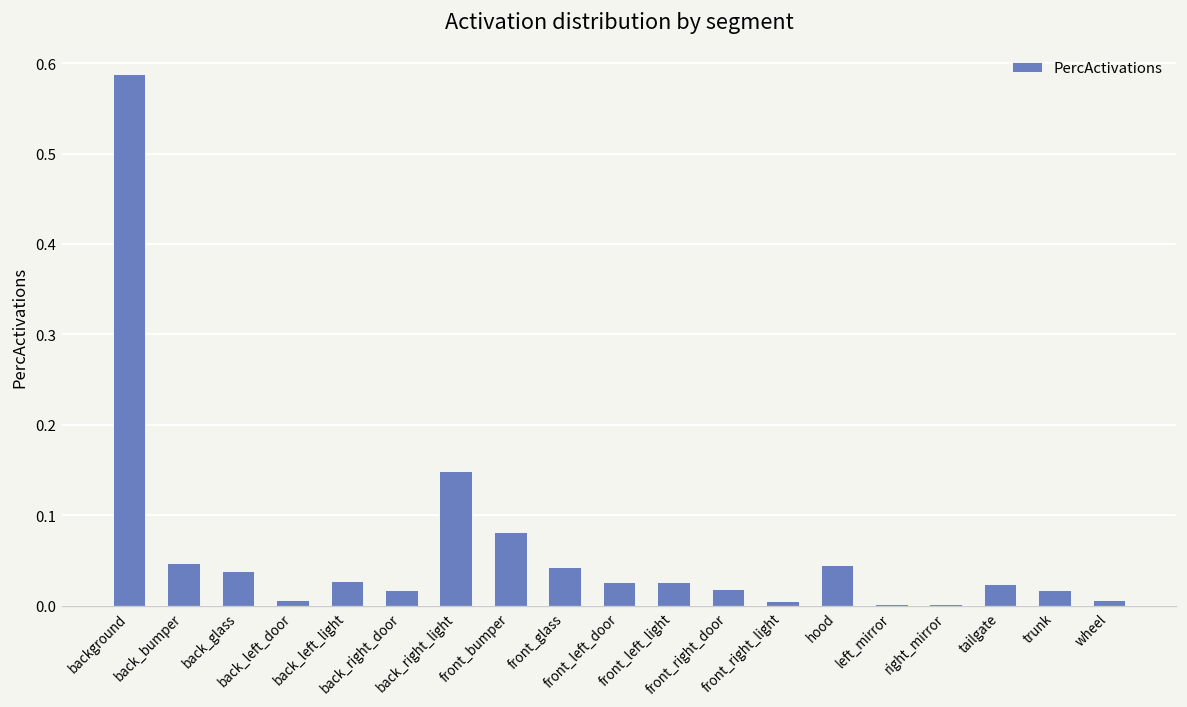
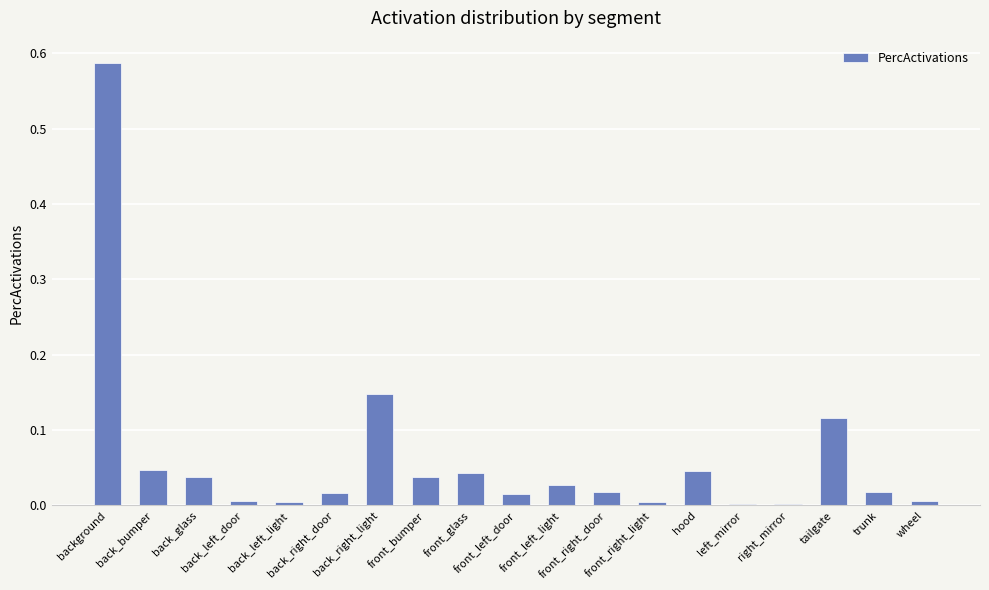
back_left_light: 0.03 -> 0.00
front_bumper: 0.08 -> 0.04
front_left_door: 0.03 -> 0.01
tailgate: 0.02 -> 0.12
